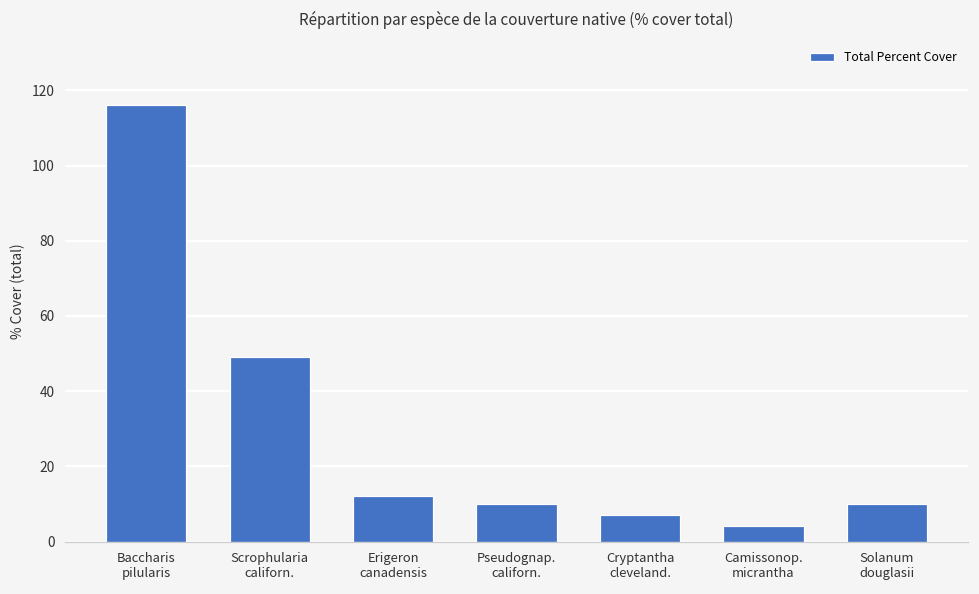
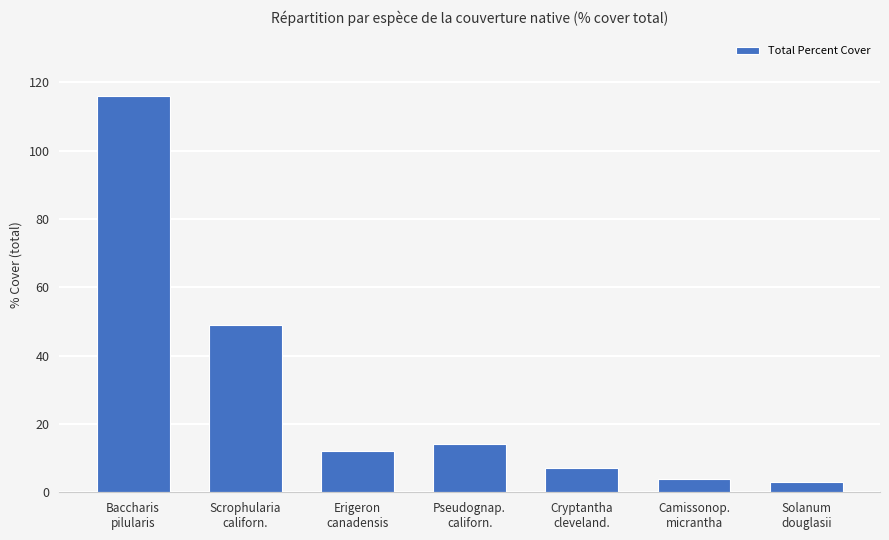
Pseudognap. californ.: 10 -> 14
Solanum douglasii: 10 -> 3
